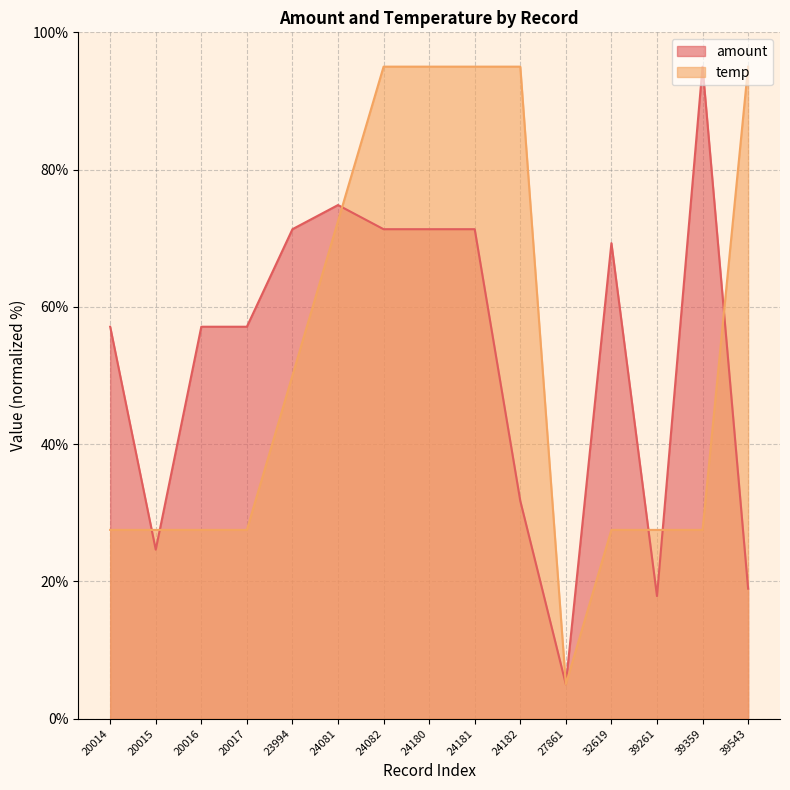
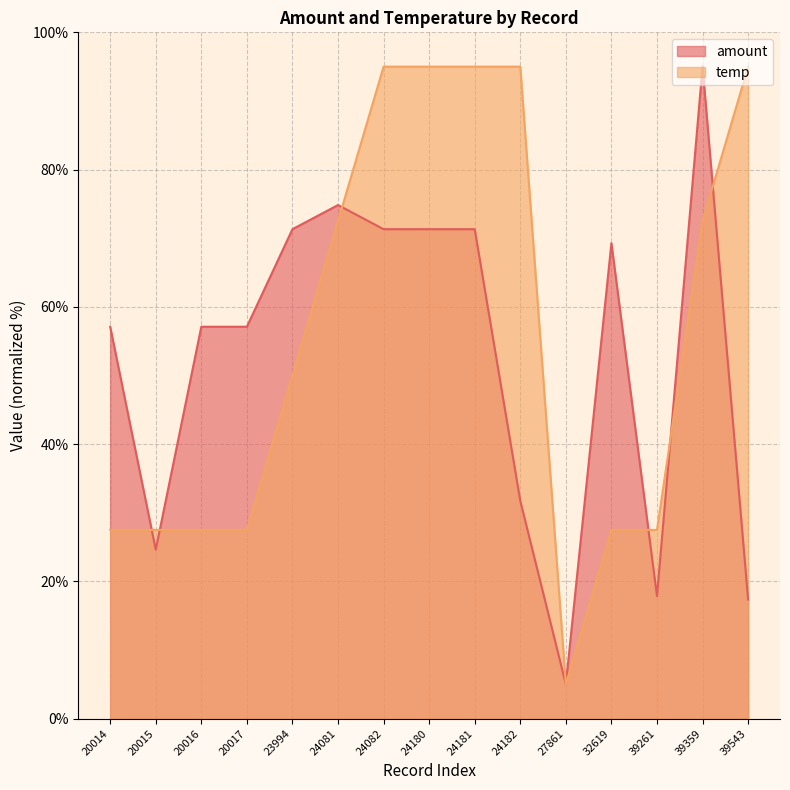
temp, 39359: 28% -> 73%
amount, 39543: 19% -> 17%
